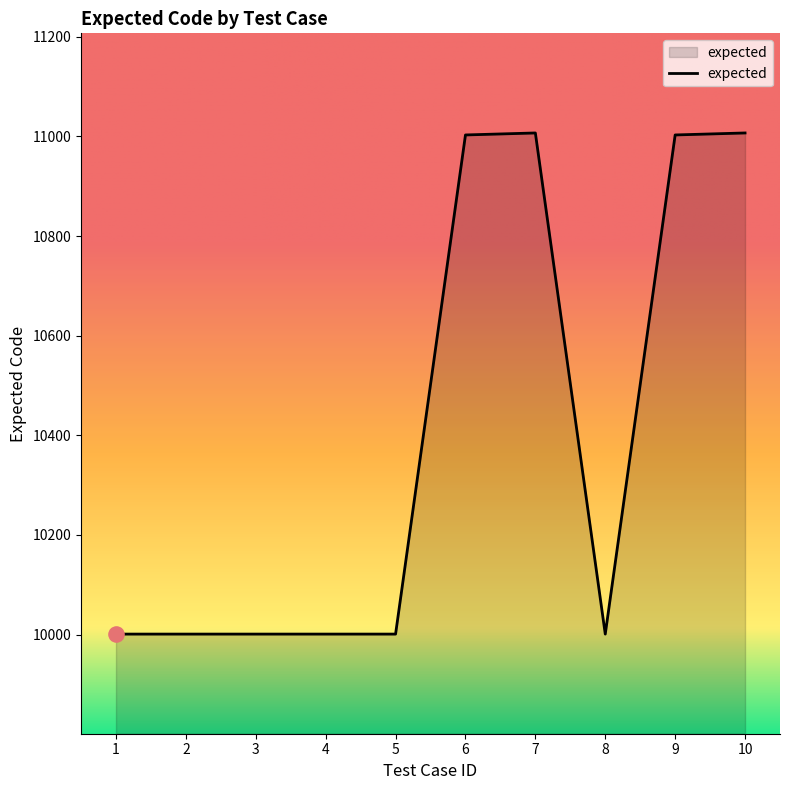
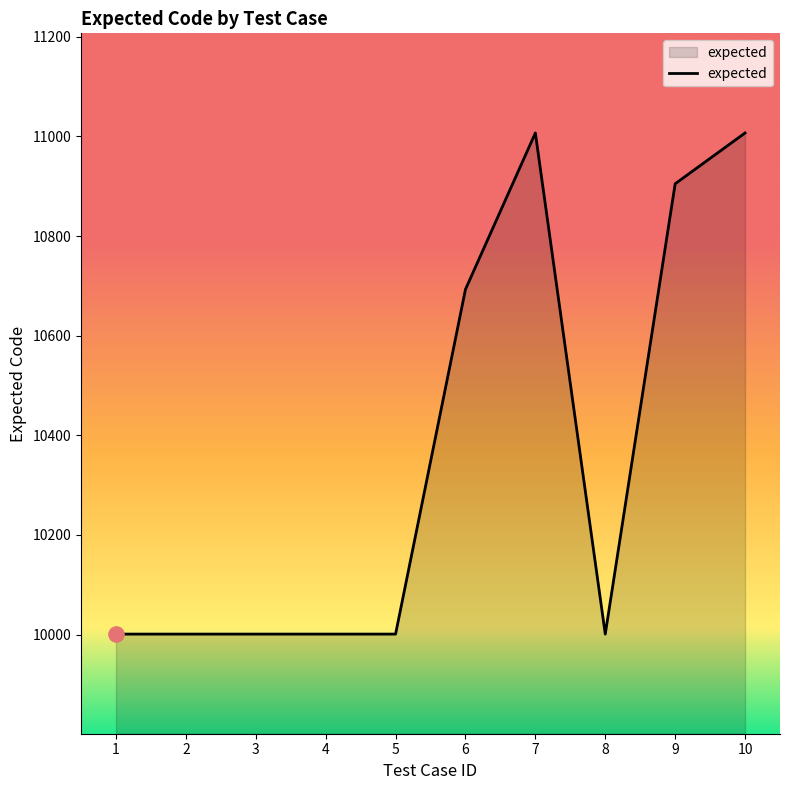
expected, 6: 11000 -> 10690
expected, 9: 11000 -> 10910
